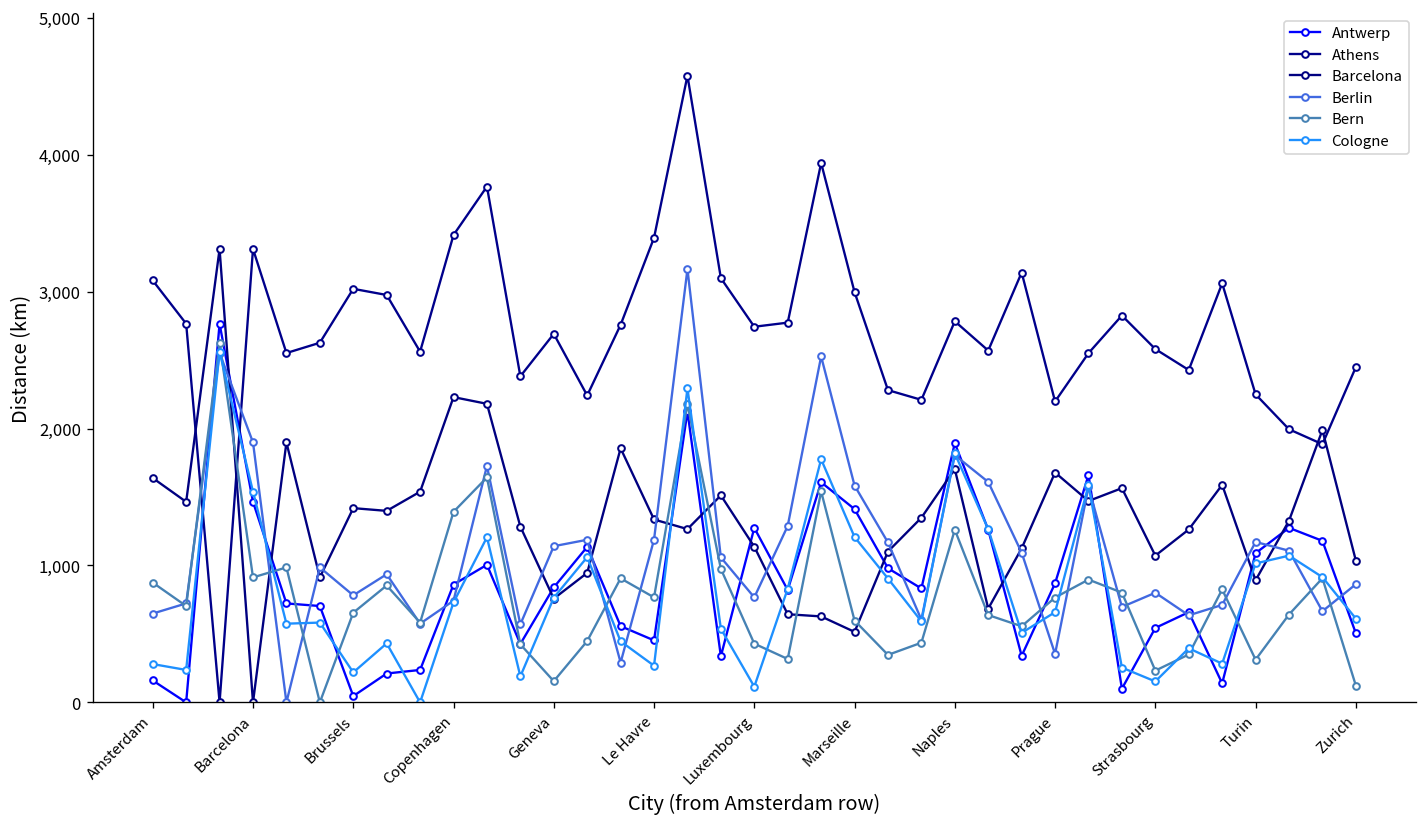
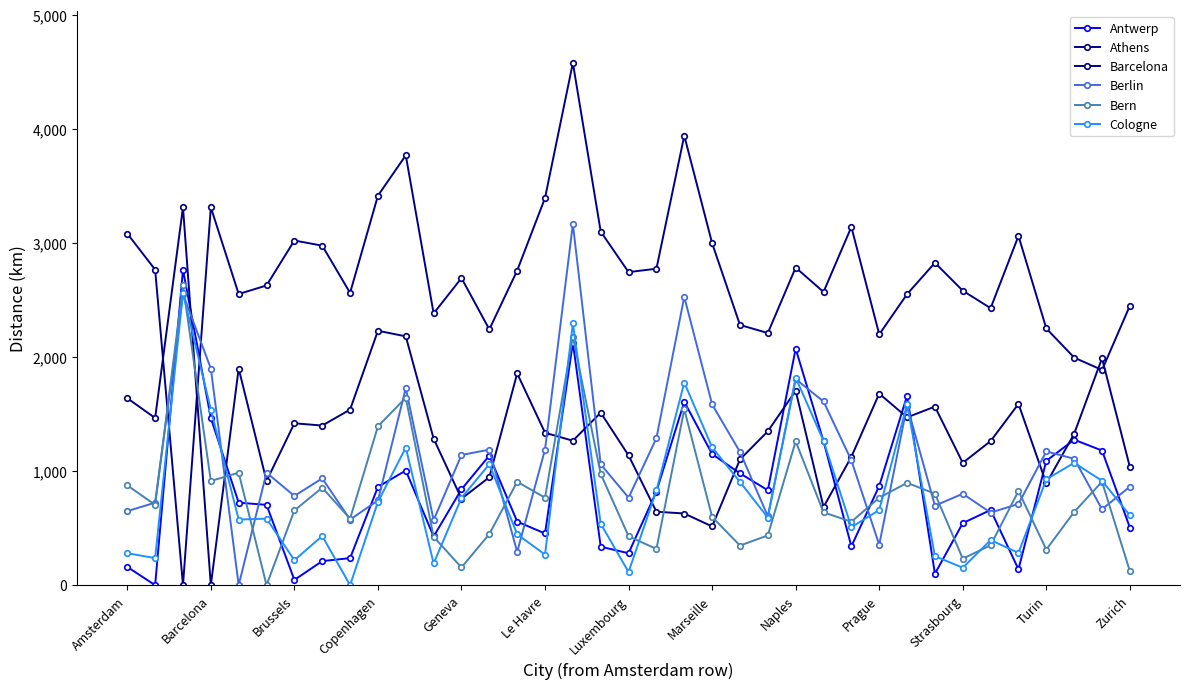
Antwerp, Luxembourg: 1,280 -> 280
Antwerp, Marseille: 1,410 -> 1,150
Antwerp, Naples: 1,890 -> 2,070
Cologne, Turin: 1,020 -> 930
